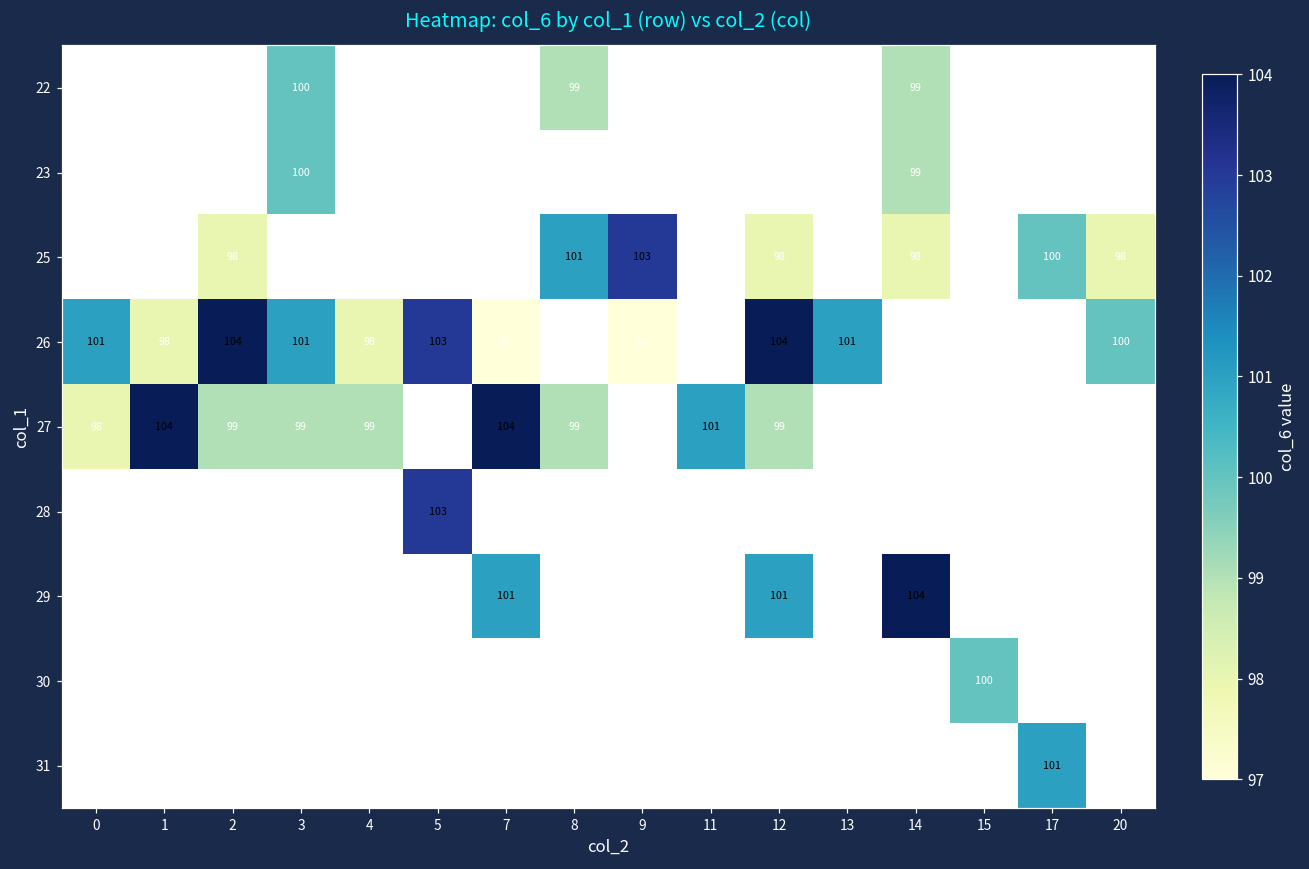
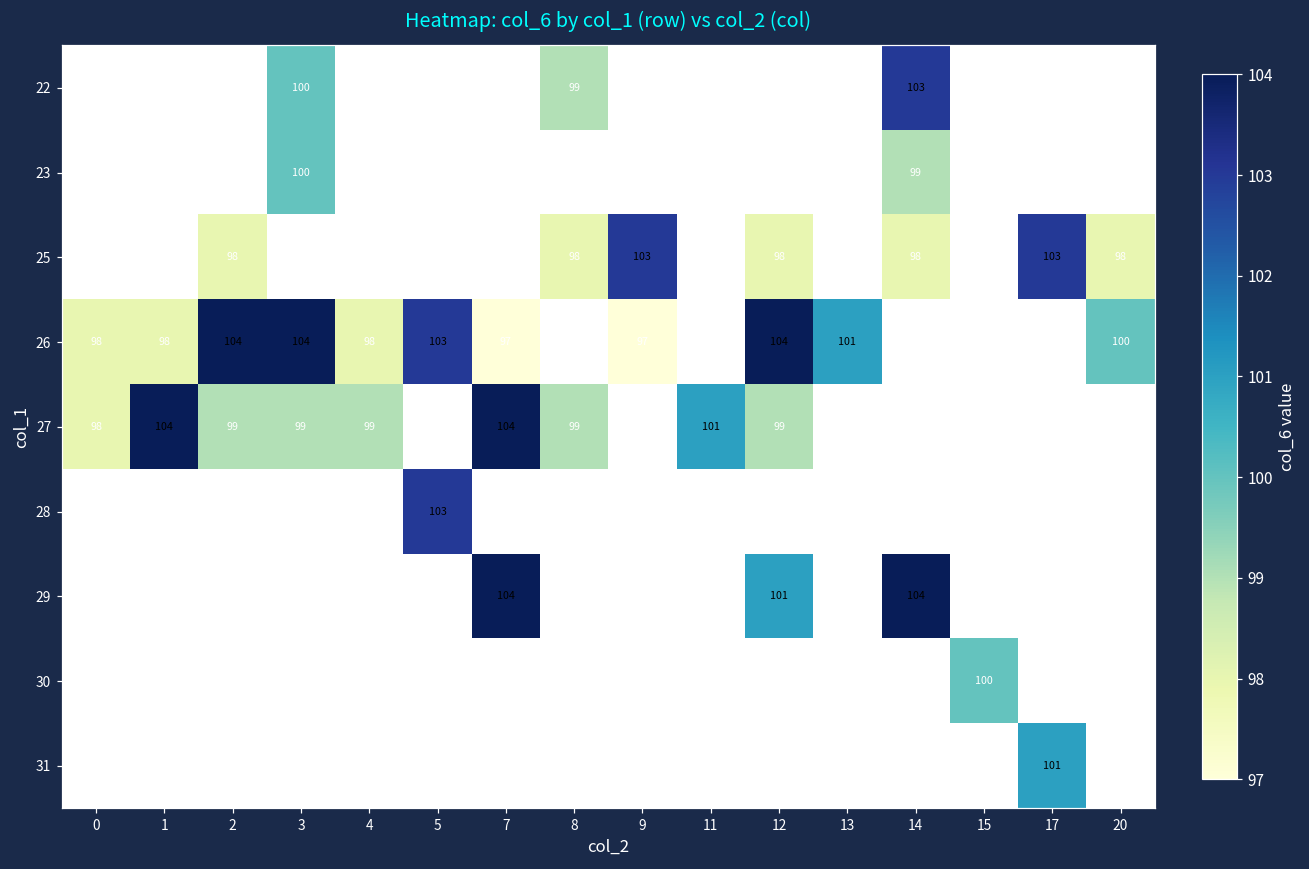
22, 14: 99 -> 103
25, 8: 101 -> 98
25, 17: 100 -> 103
26, 0: 101 -> 98
26, 3: 101 -> 104
29, 7: 101 -> 104
